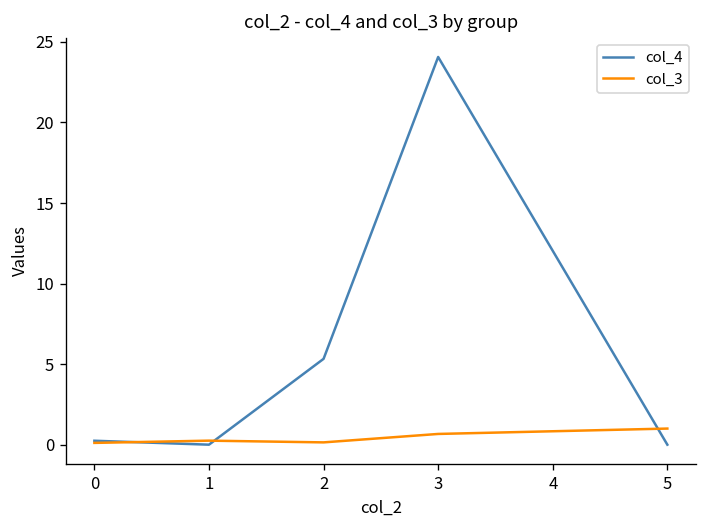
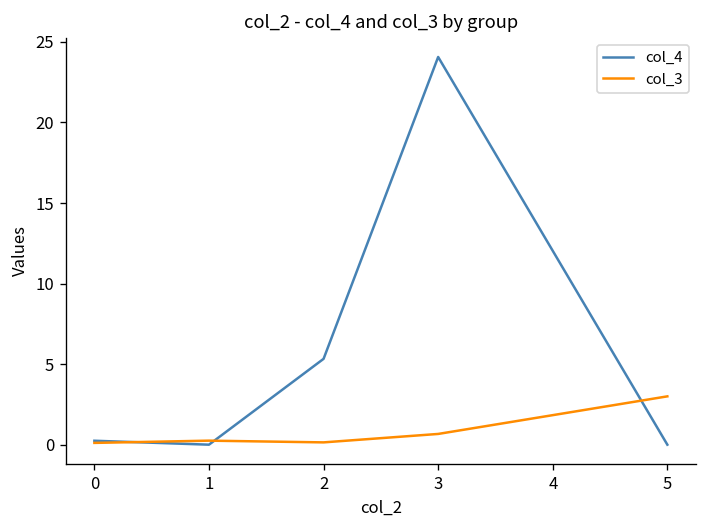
col_3, 5: 1 -> 3
